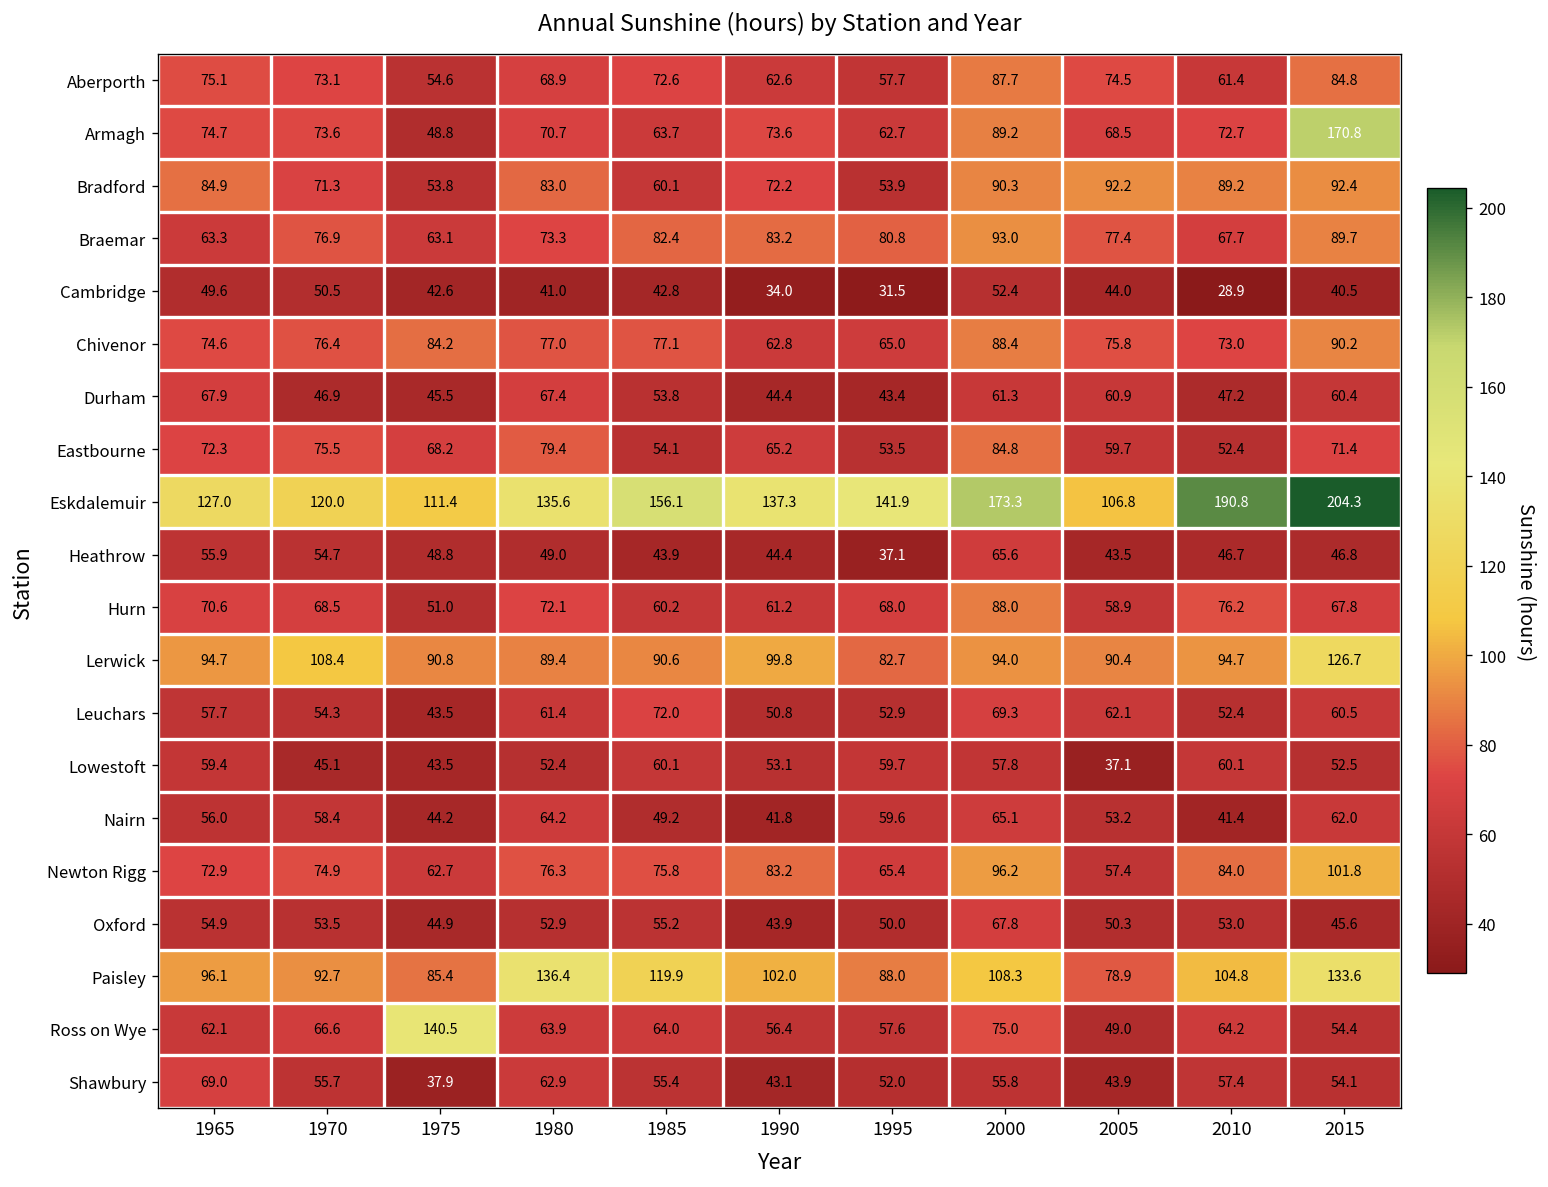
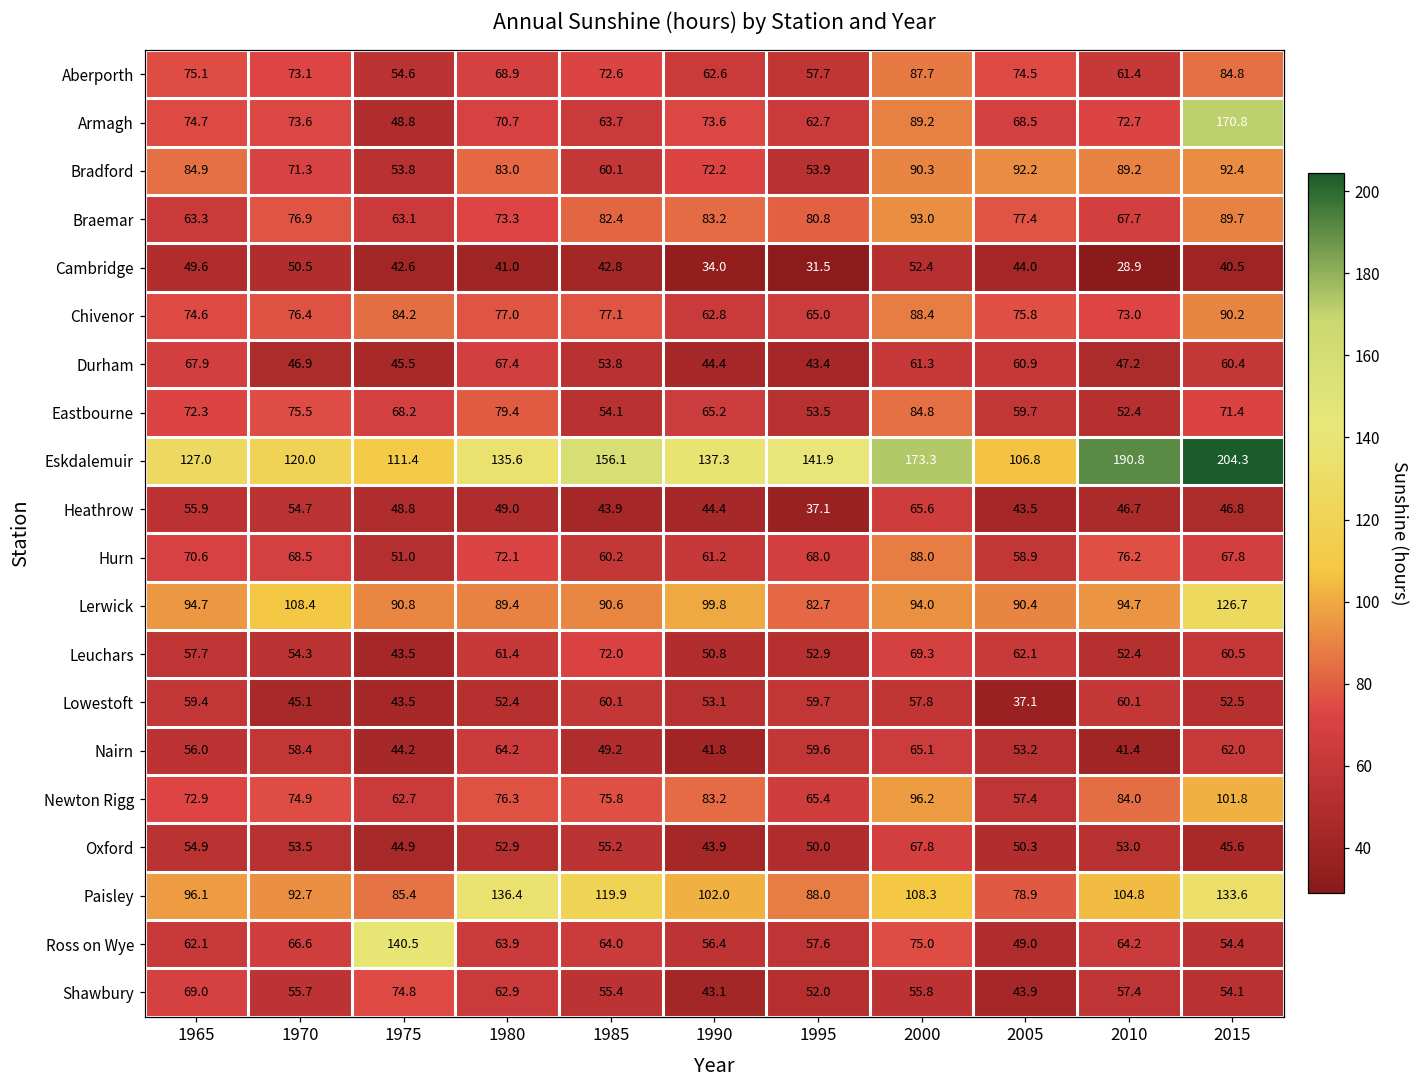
Shawbury, 1975: 37.9 -> 74.8
